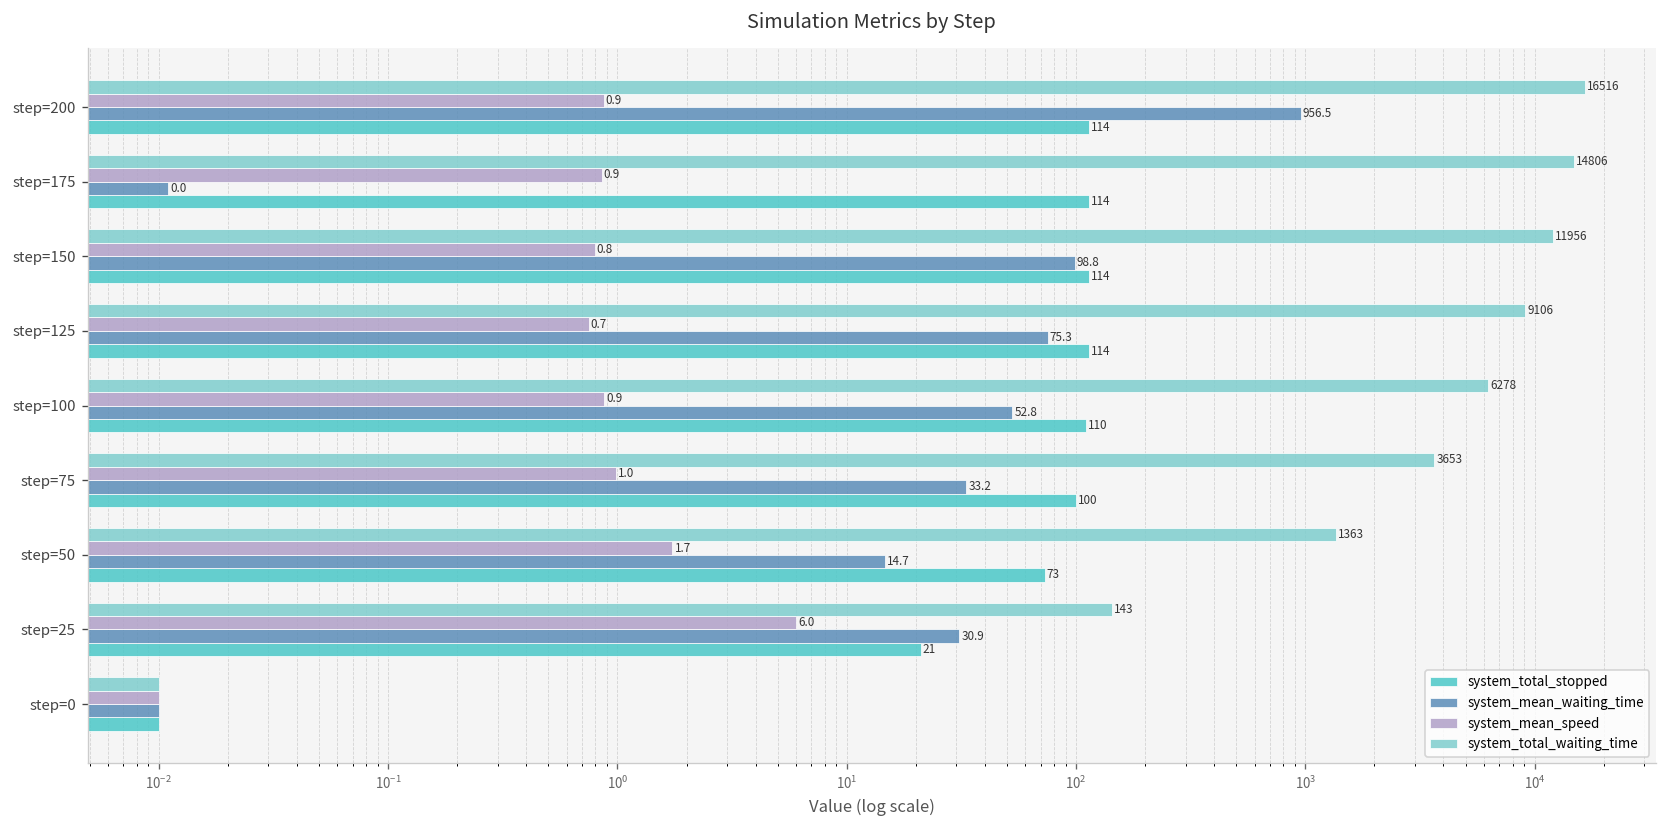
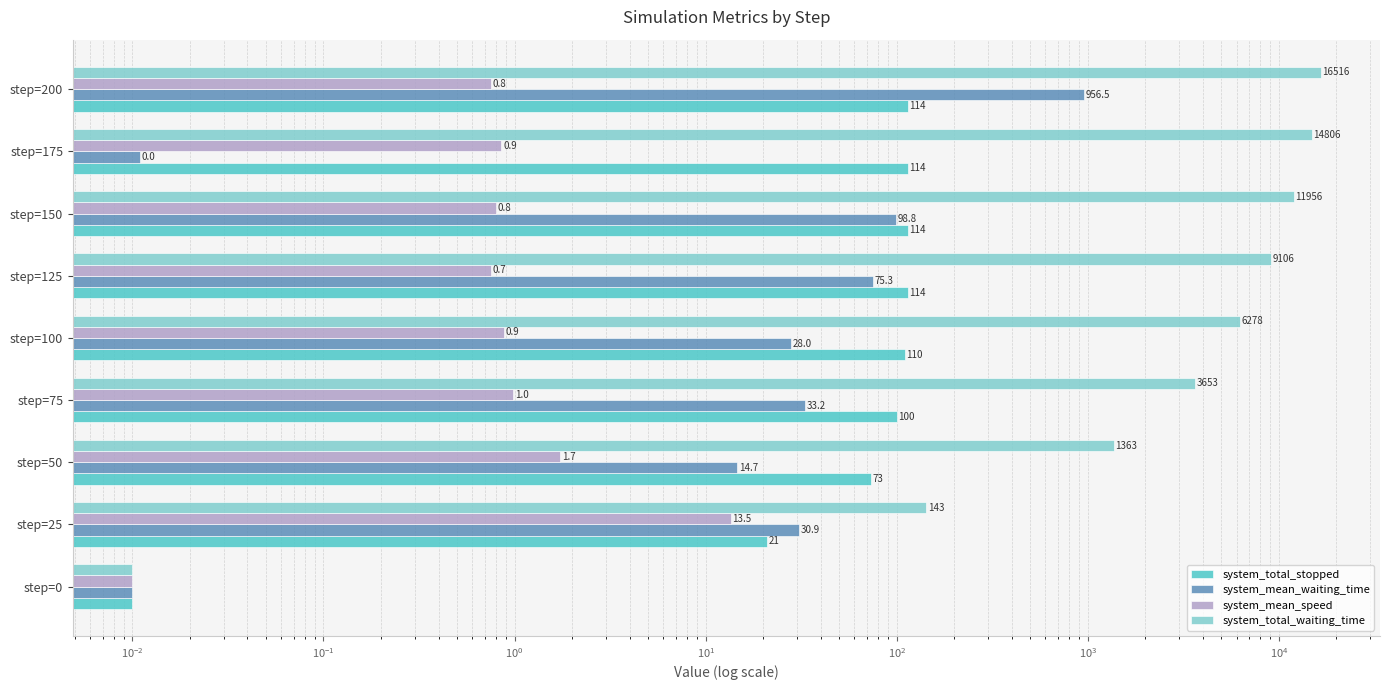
system_mean_speed, step=200: 0.9 -> 0.8
system_mean_waiting_time, step=100: 52.8 -> 28.0
system_mean_speed, step=25: 6.0 -> 13.5
